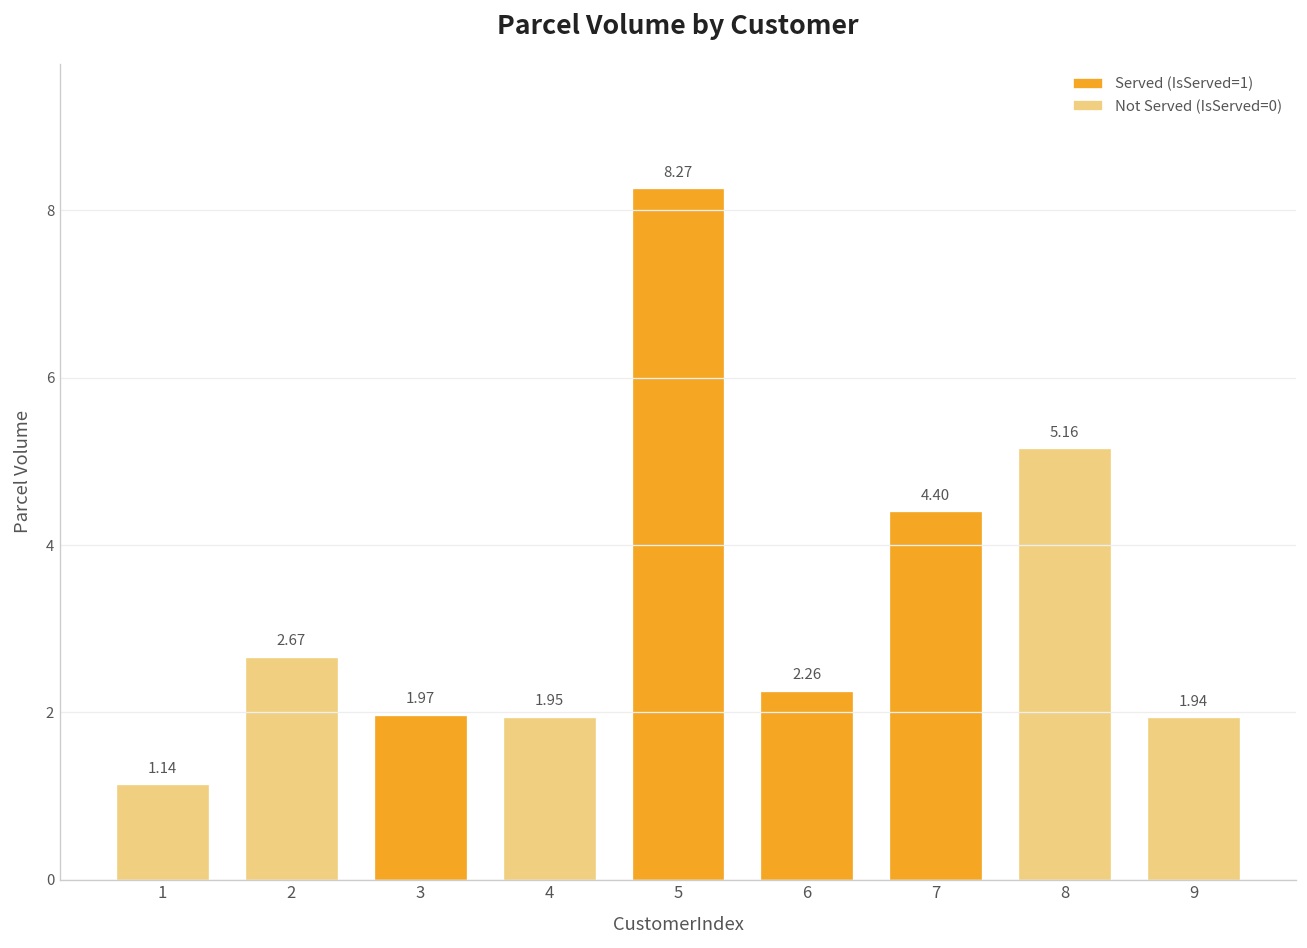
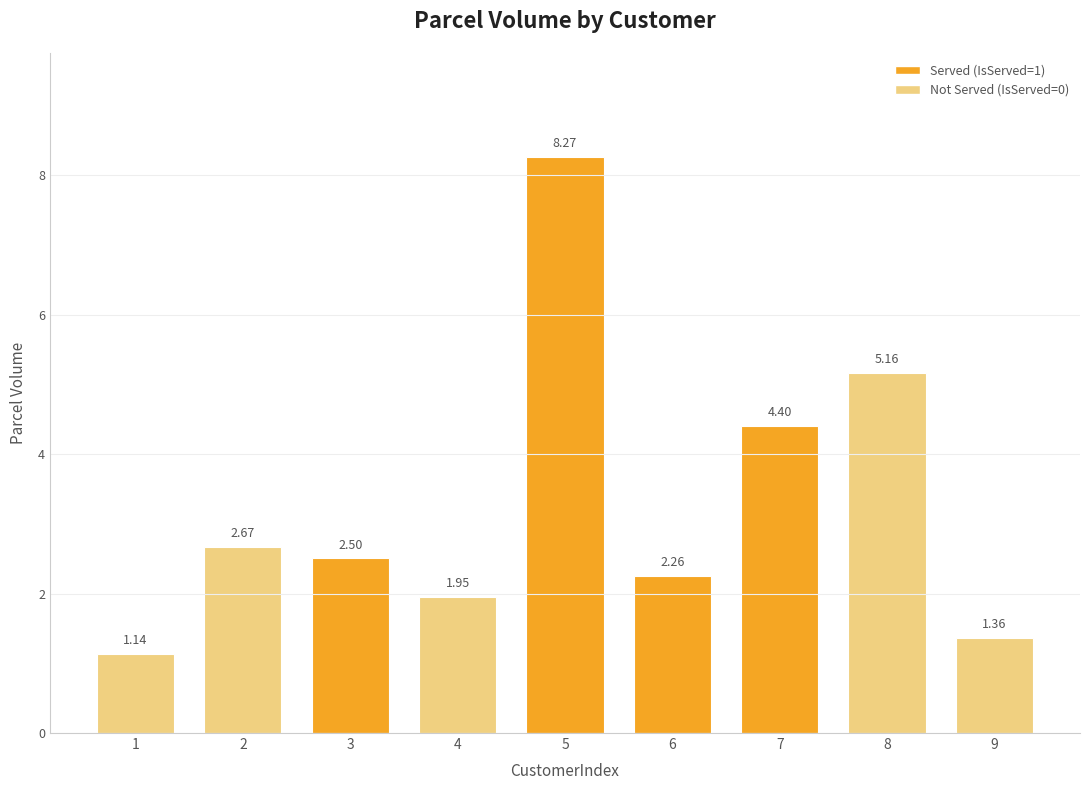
3: 1.97 -> 2.50
9: 1.94 -> 1.36
